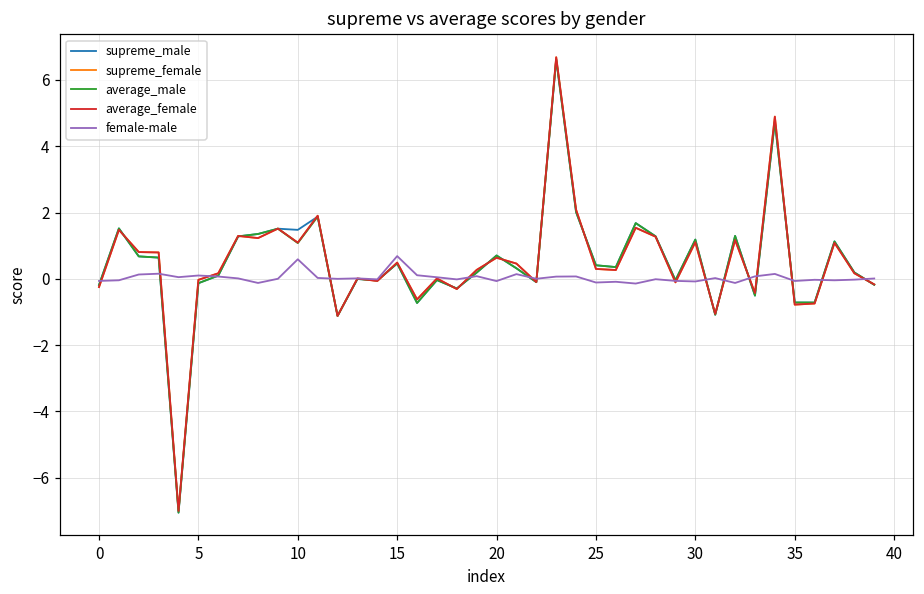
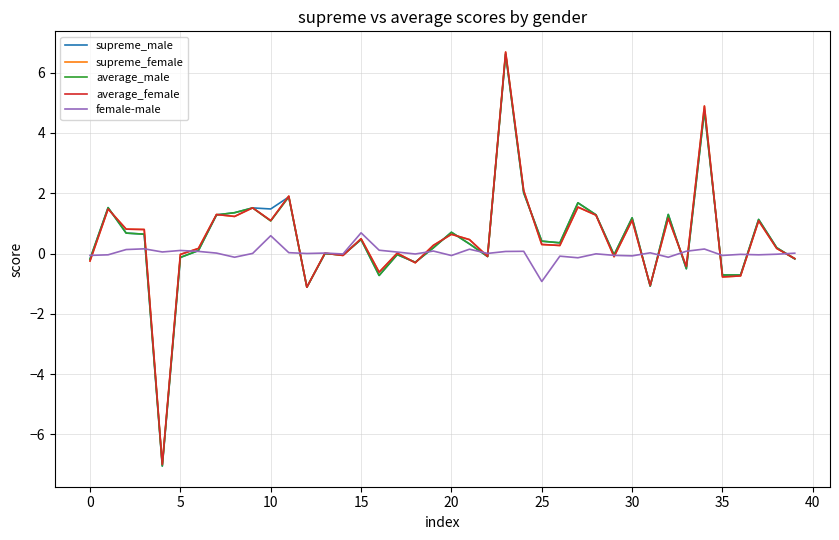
female-male, 25: -0.1 -> -0.9
